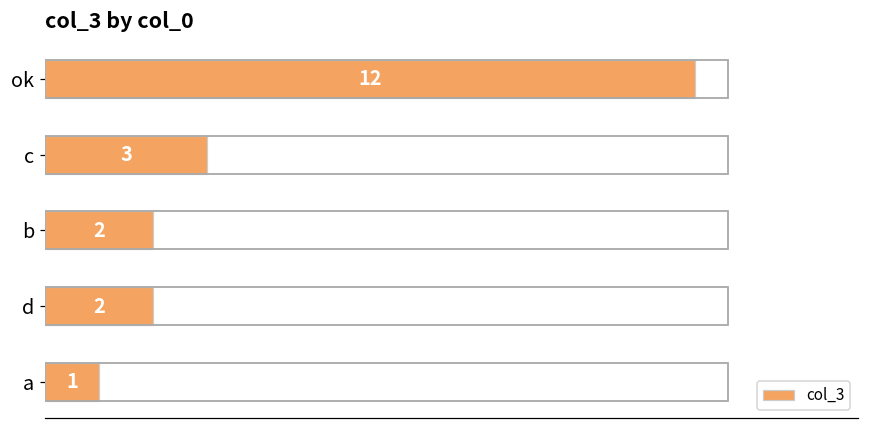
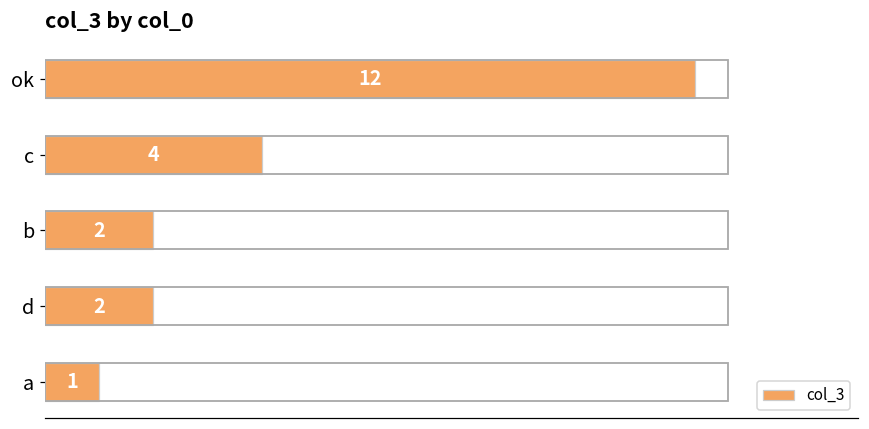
c: 3 -> 4
